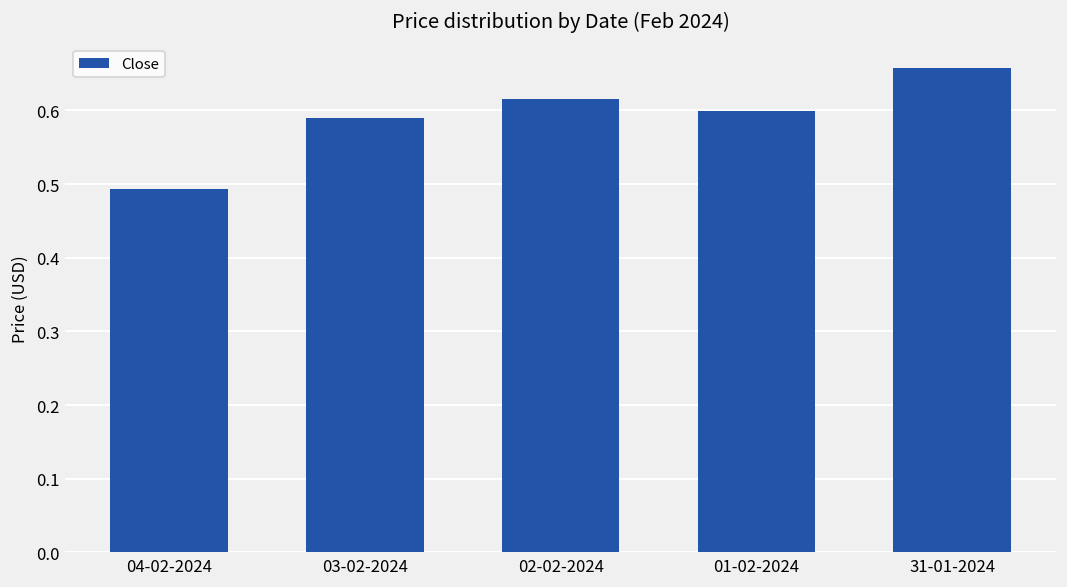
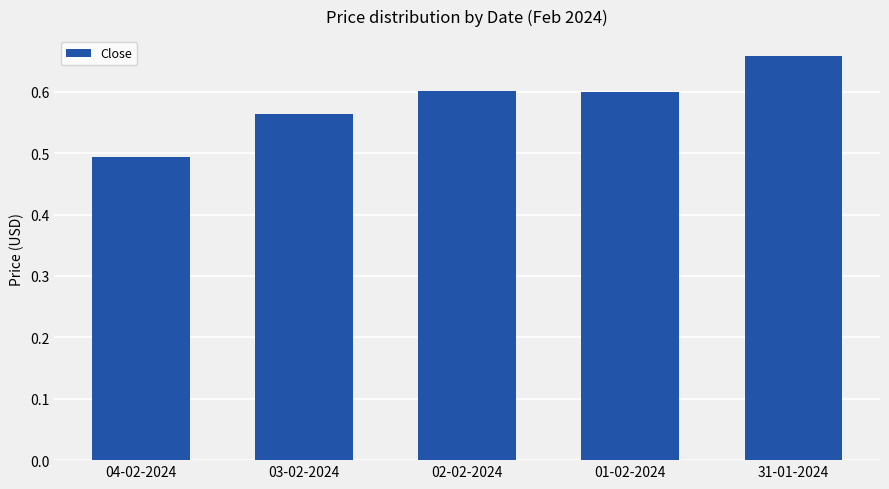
03-02-2024: 0.59 -> 0.56
02-02-2024: 0.62 -> 0.60
